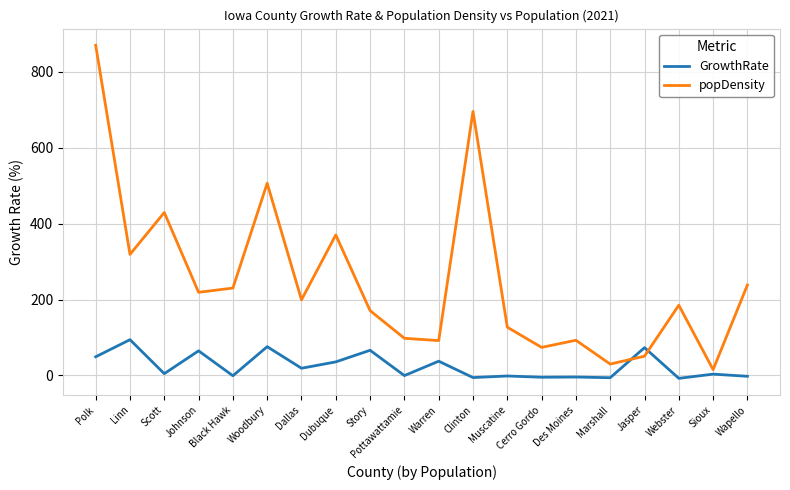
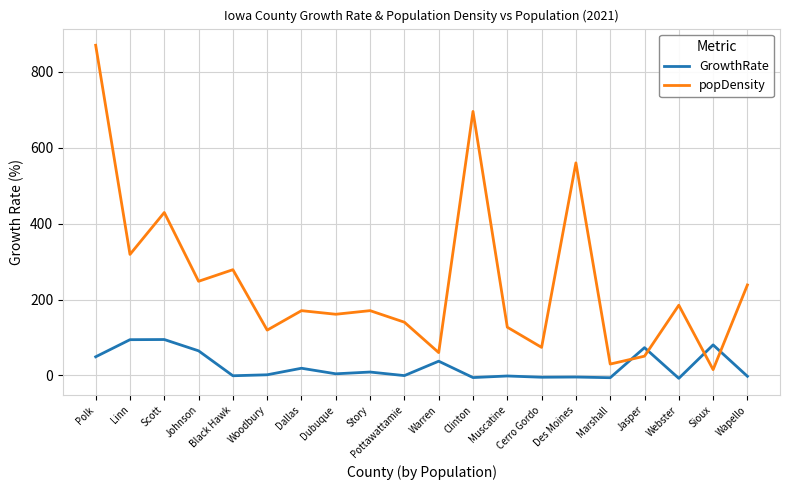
GrowthRate, Scott: 0 -> 90
popDensity, Johnson: 220 -> 250
popDensity, Black Hawk: 230 -> 280
GrowthRate, Woodbury: 80 -> 0
popDensity, Woodbury: 510 -> 120
popDensity, Dallas: 200 -> 170
GrowthRate, Dubuque: 40 -> 0
popDensity, Dubuque: 370 -> 160
GrowthRate, Story: 70 -> 10
popDensity, Pottawattamie: 100 -> 140
popDensity, Warren: 90 -> 60
popDensity, Des Moines: 90 -> 560
GrowthRate, Sioux: 0 -> 80
